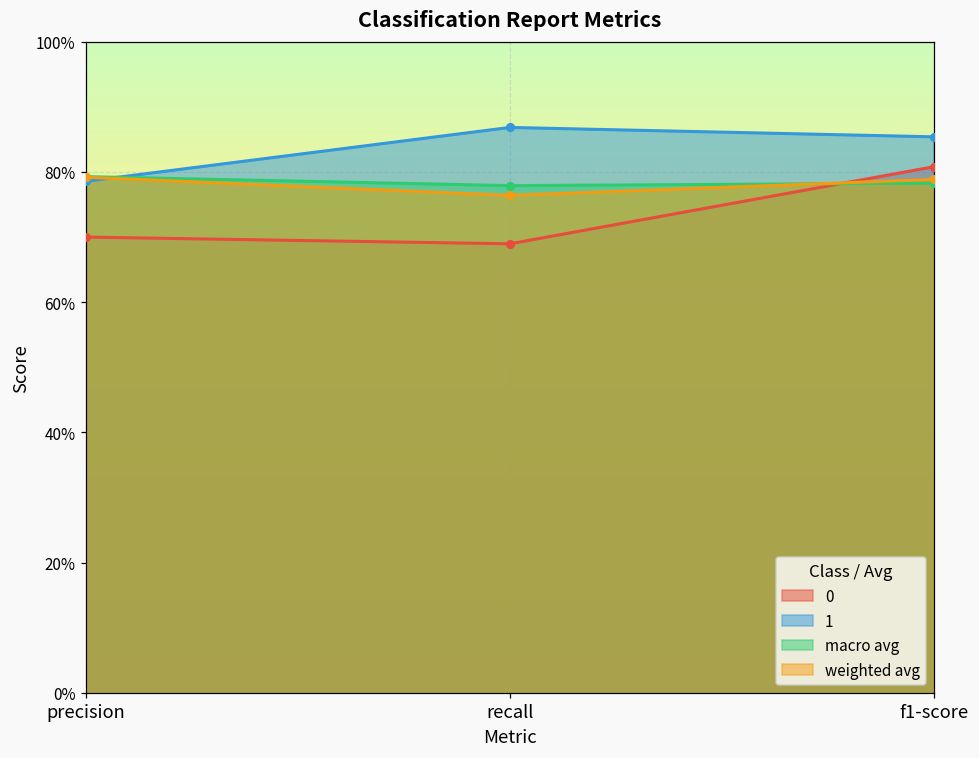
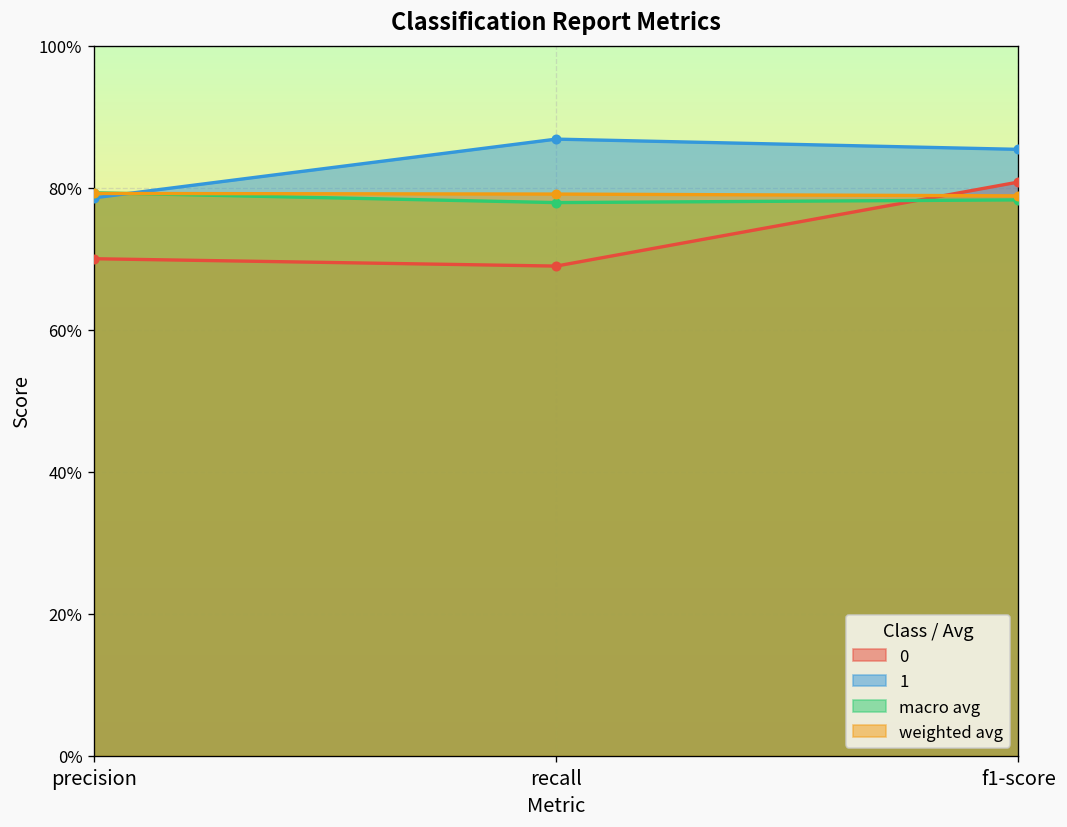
weighted avg, recall: 76% -> 79%
